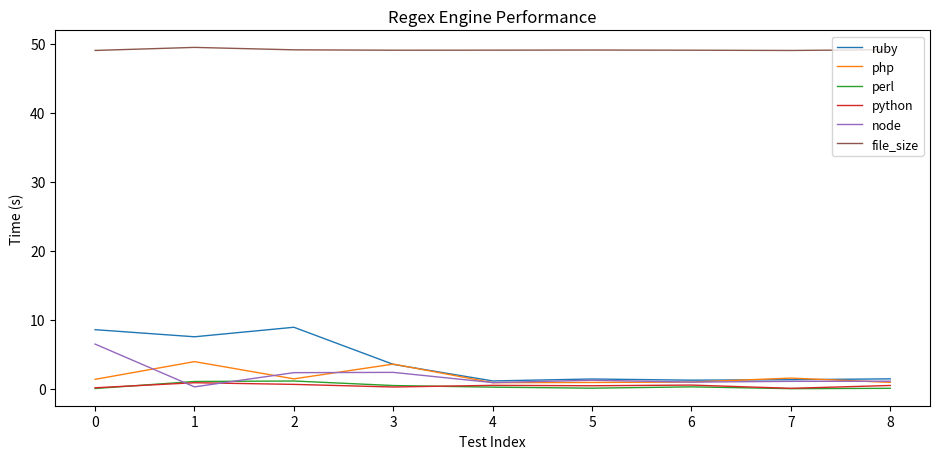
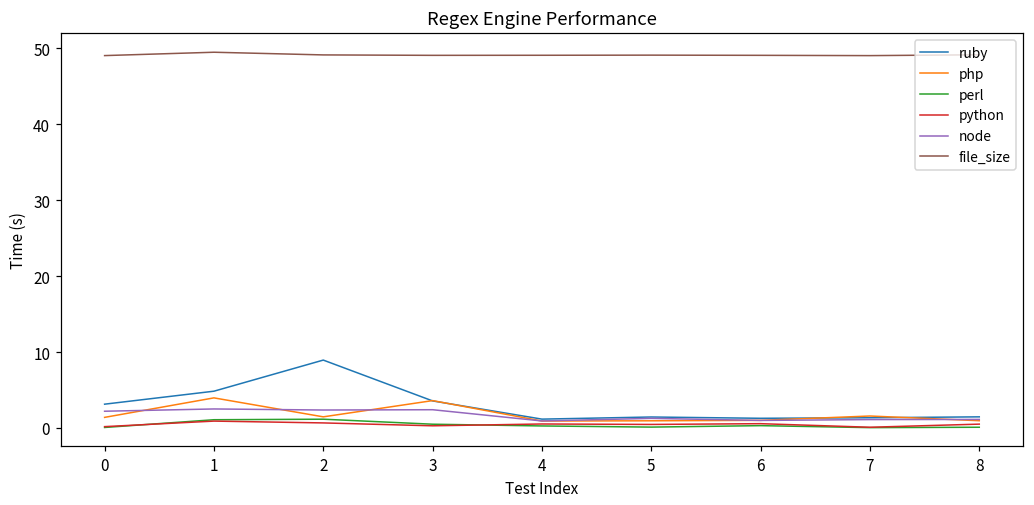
ruby, 0: 9 -> 3
node, 0: 7 -> 2
ruby, 1: 8 -> 5
node, 1: 0 -> 3
